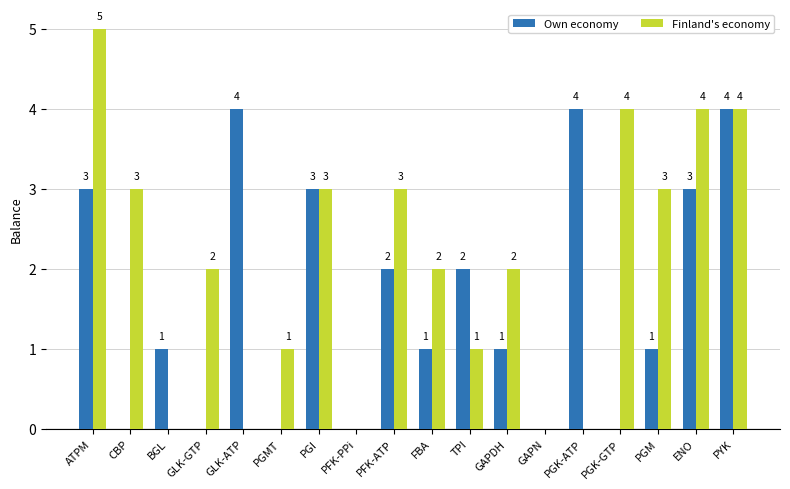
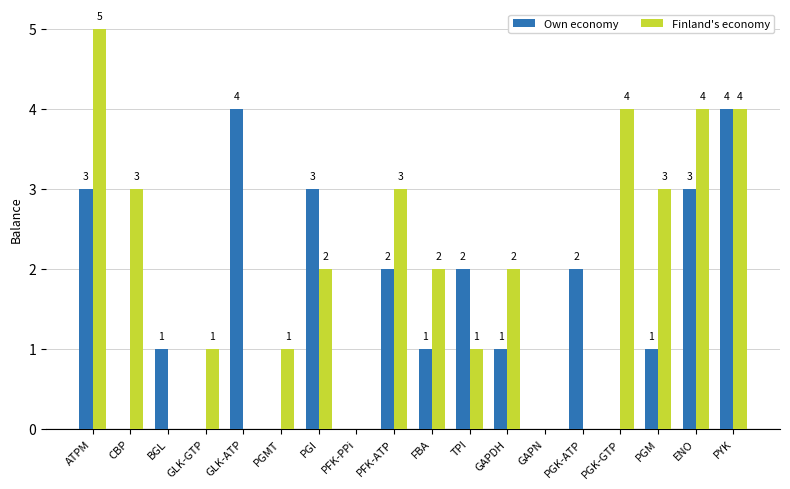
Finland's economy, GLK-GTP: 2 -> 1
Finland's economy, PGI: 3 -> 2
Own economy, PGK-ATP: 4 -> 2
